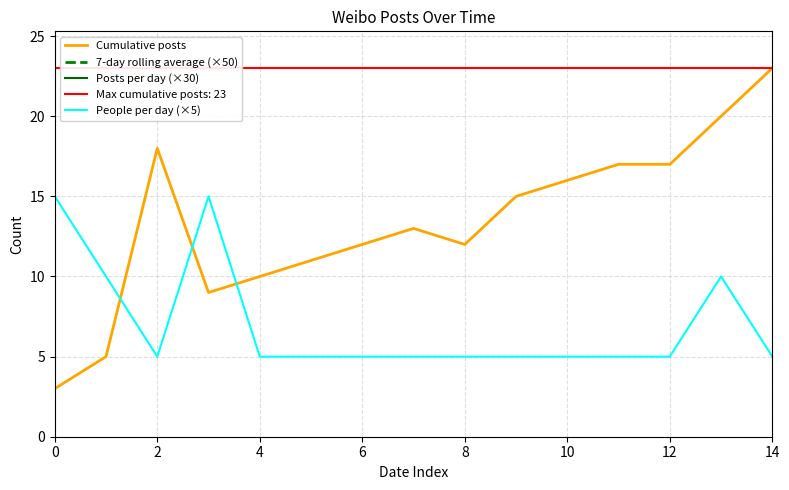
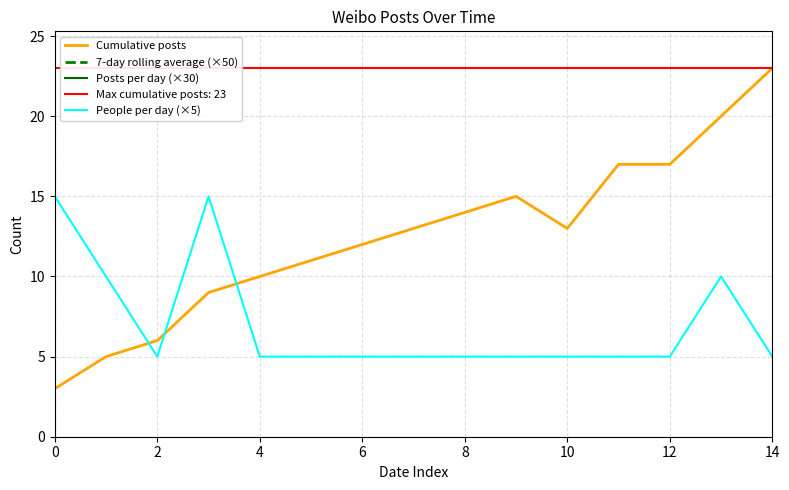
Cumulative posts, 2: 18 -> 6
Cumulative posts, 8: 12 -> 14
Cumulative posts, 10: 16 -> 13
